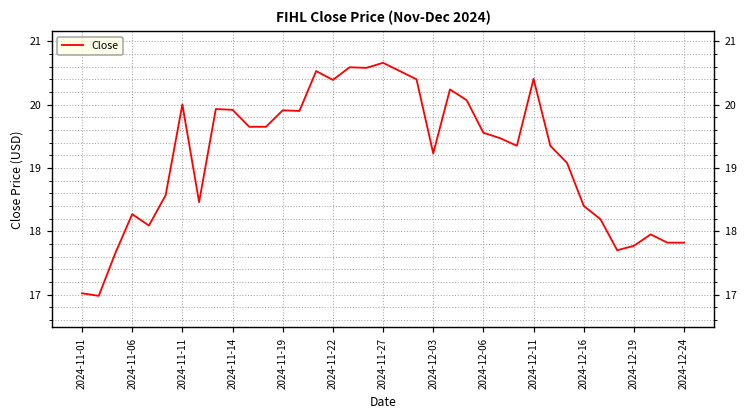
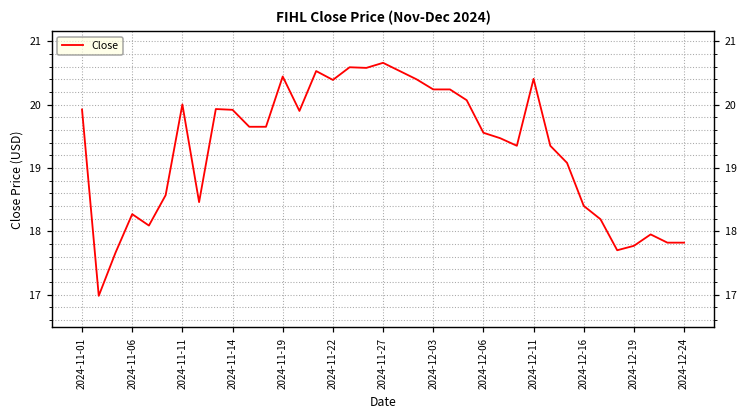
2024-11-01: 17.0 -> 19.9
2024-11-19: 19.9 -> 20.4
2024-12-03: 19.2 -> 20.2
